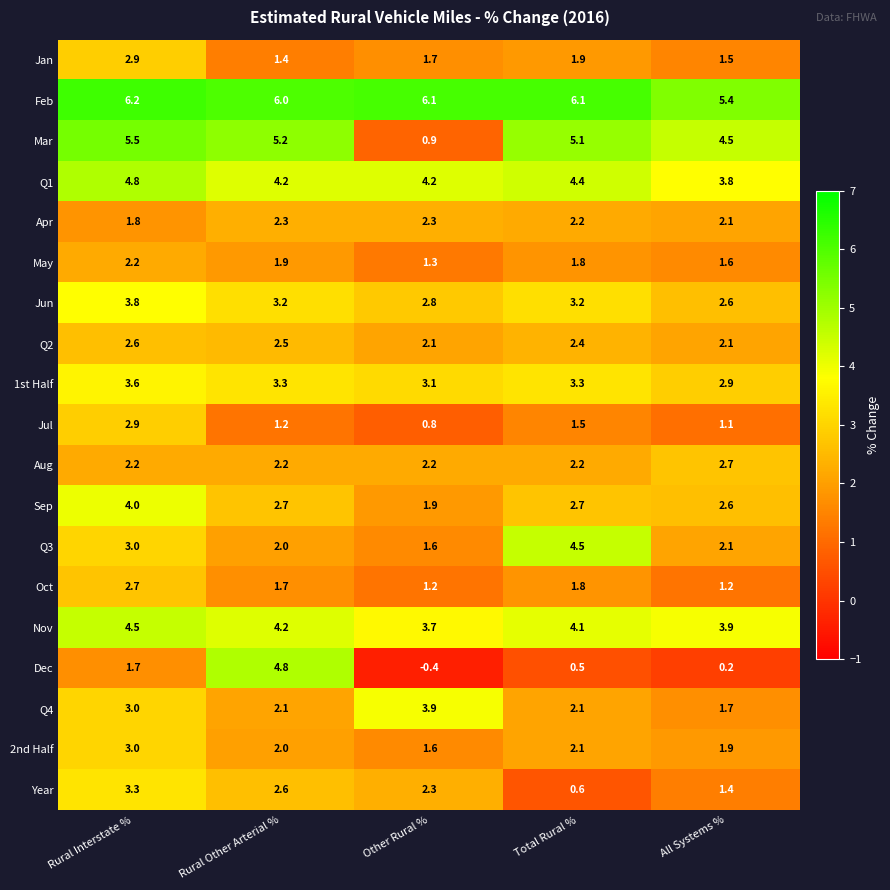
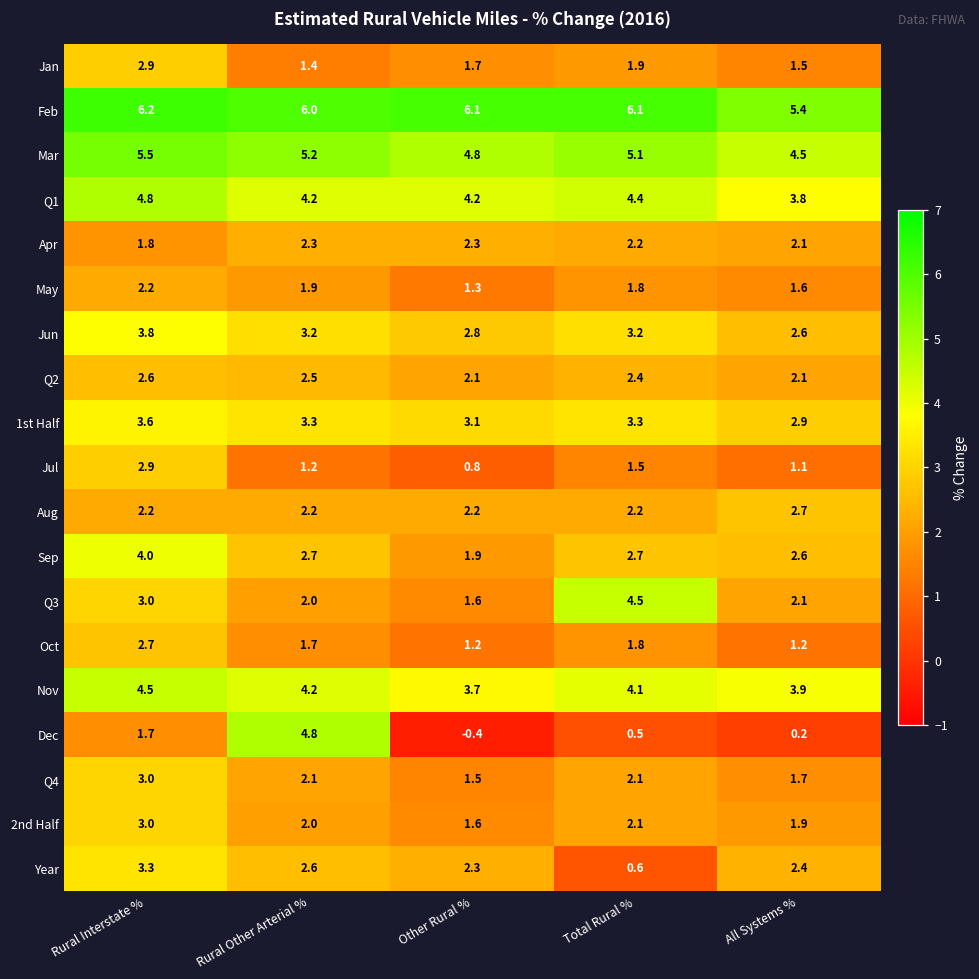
Mar, Other Rural %: 0.9 -> 4.8
Q4, Other Rural %: 3.9 -> 1.5
Year, All Systems %: 1.4 -> 2.4
